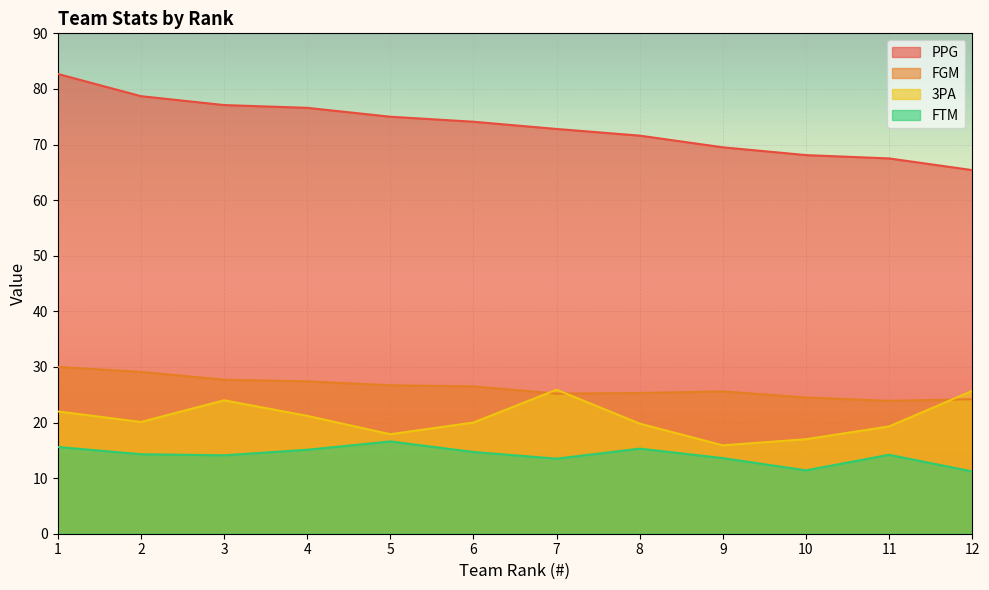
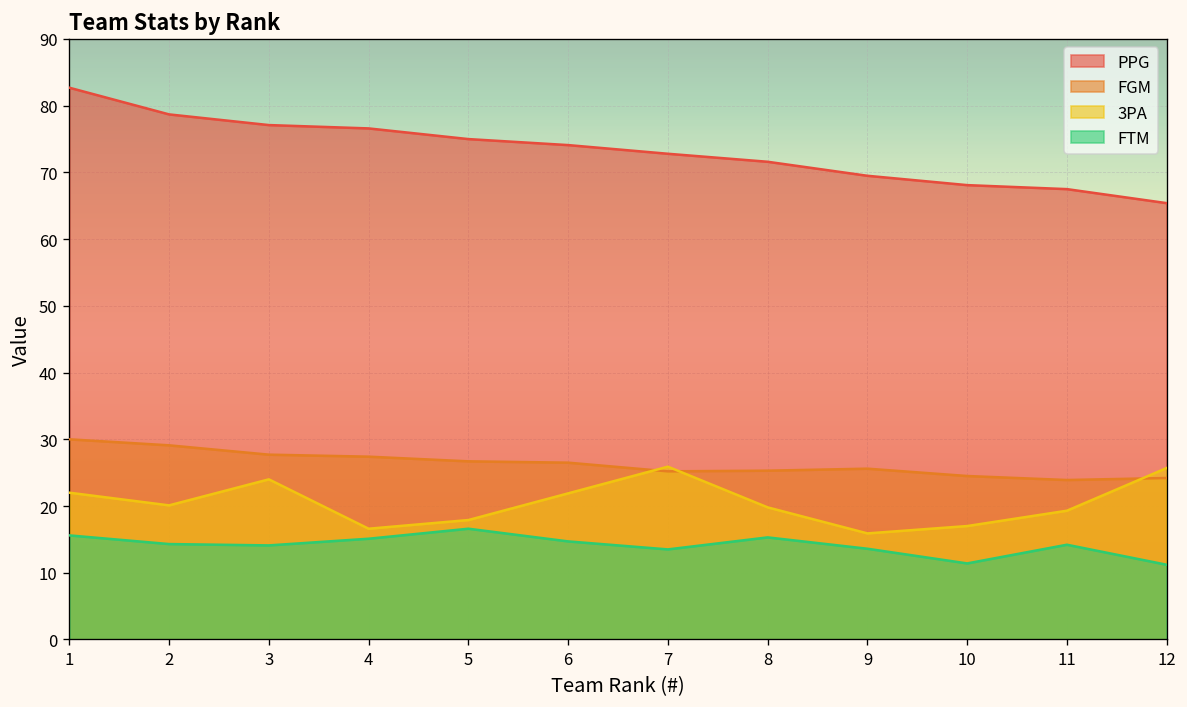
3PA, 4: 21 -> 17
3PA, 6: 20 -> 22
